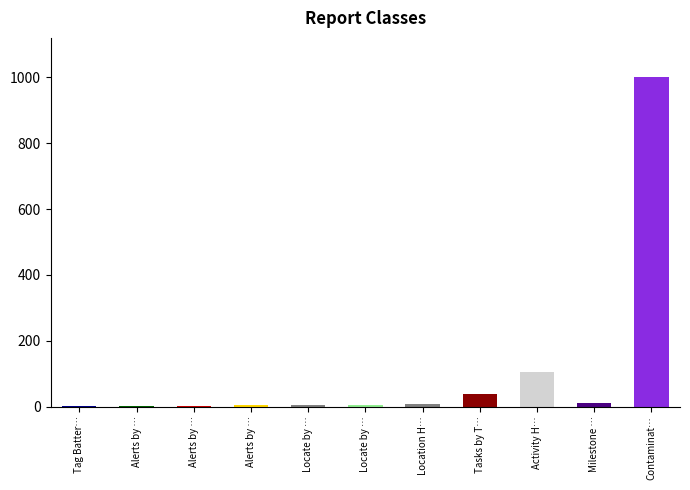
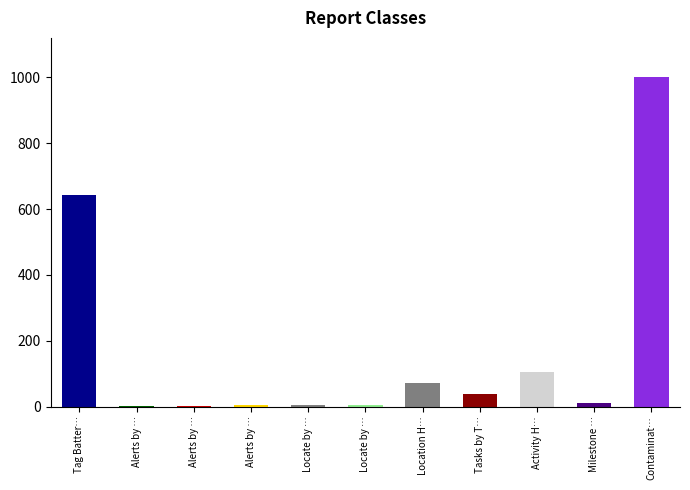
Tag Batter…: 0 -> 640
Location H…: 10 -> 70
